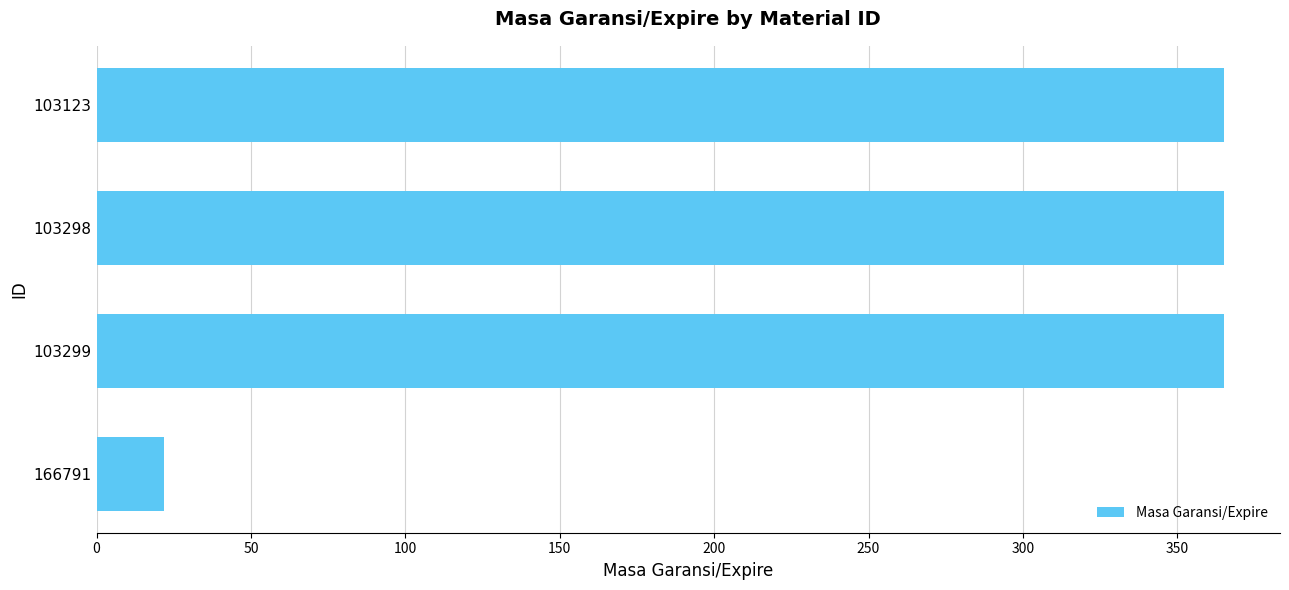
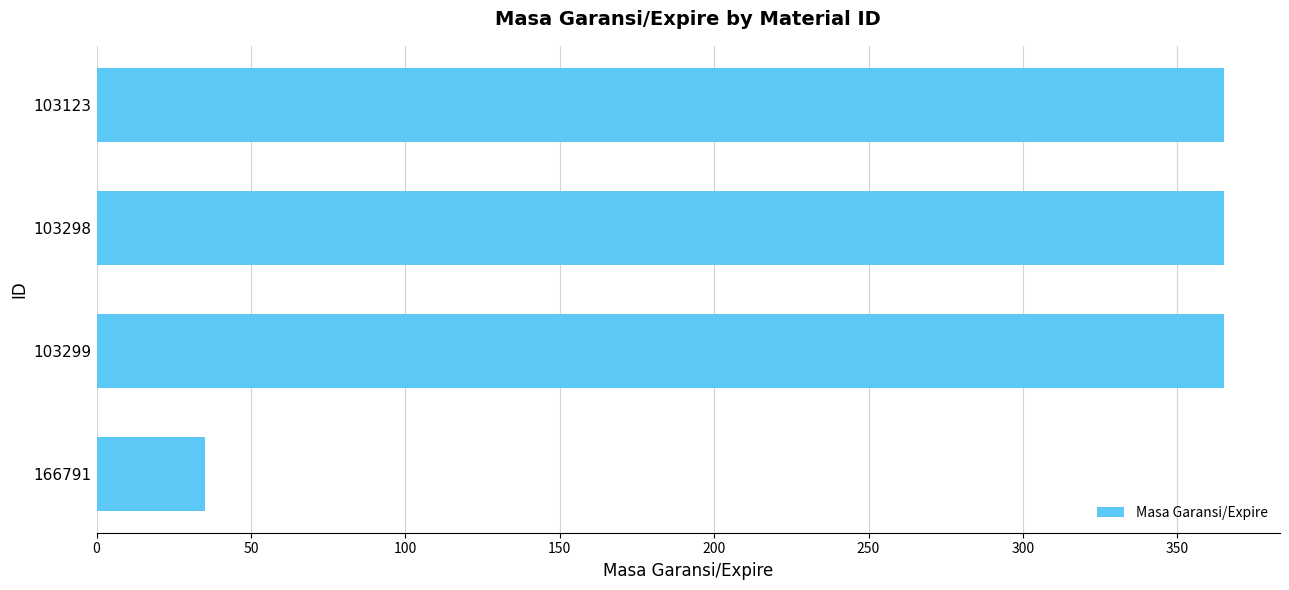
166791: 22 -> 35
